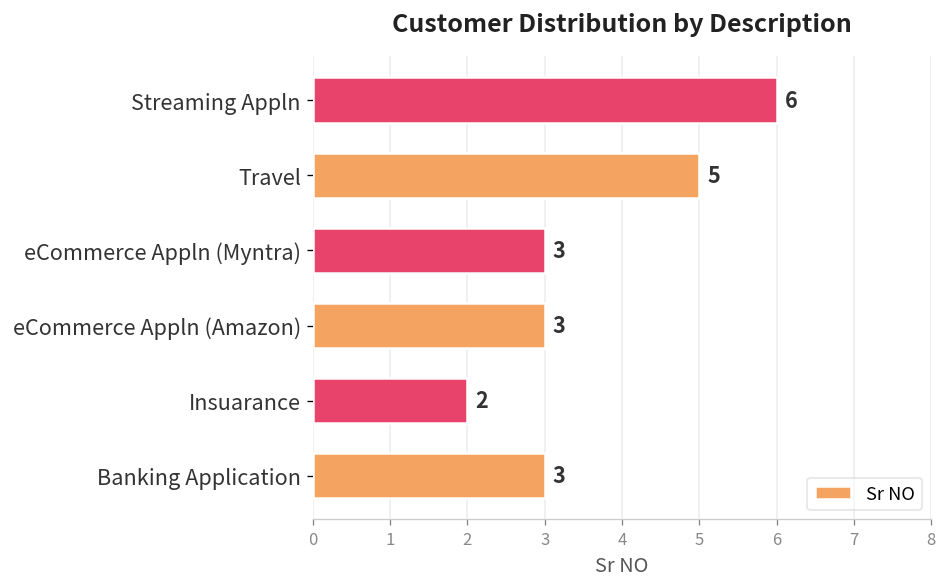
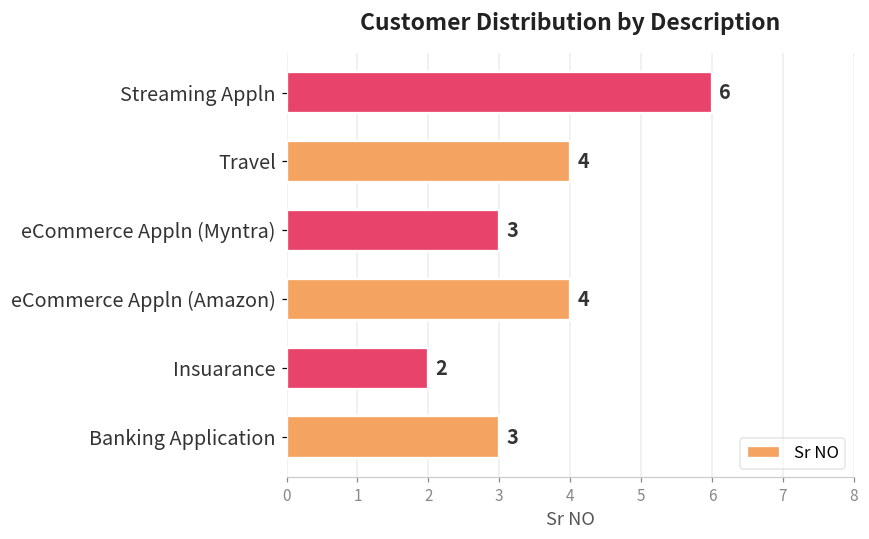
Travel: 5 -> 4
eCommerce Appln (Amazon): 3 -> 4
